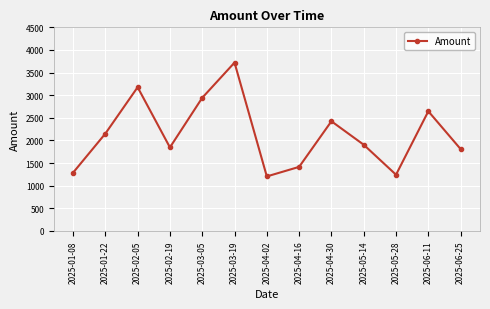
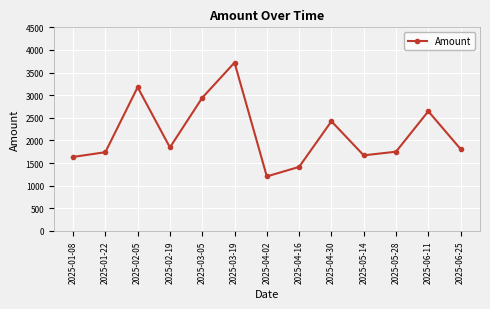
2025-01-08: 1300 -> 1600
2025-01-22: 2200 -> 1700
2025-05-14: 1900 -> 1700
2025-05-28: 1200 -> 1800
